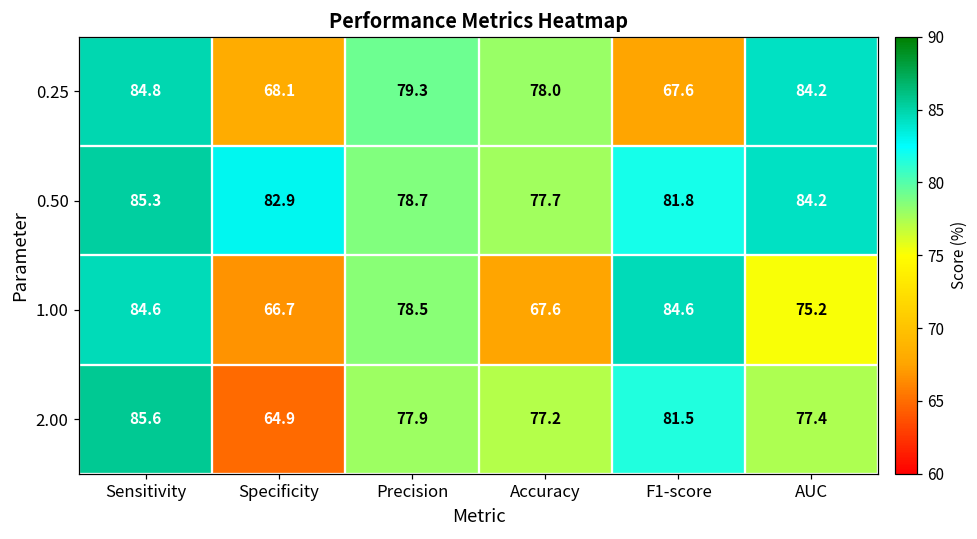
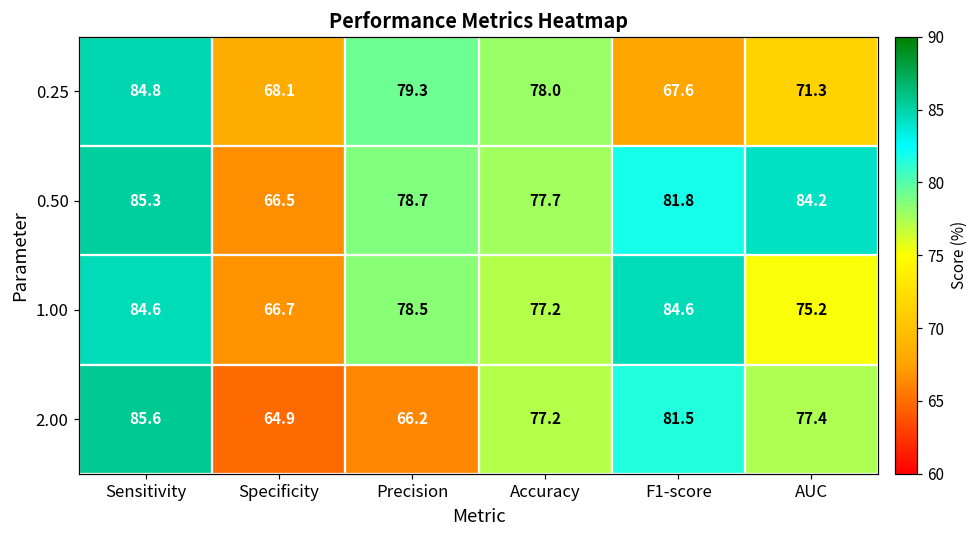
0.25, AUC: 84.2 -> 71.3
0.50, Specificity: 82.9 -> 66.5
1.00, Accuracy: 67.6 -> 77.2
2.00, Precision: 77.9 -> 66.2
